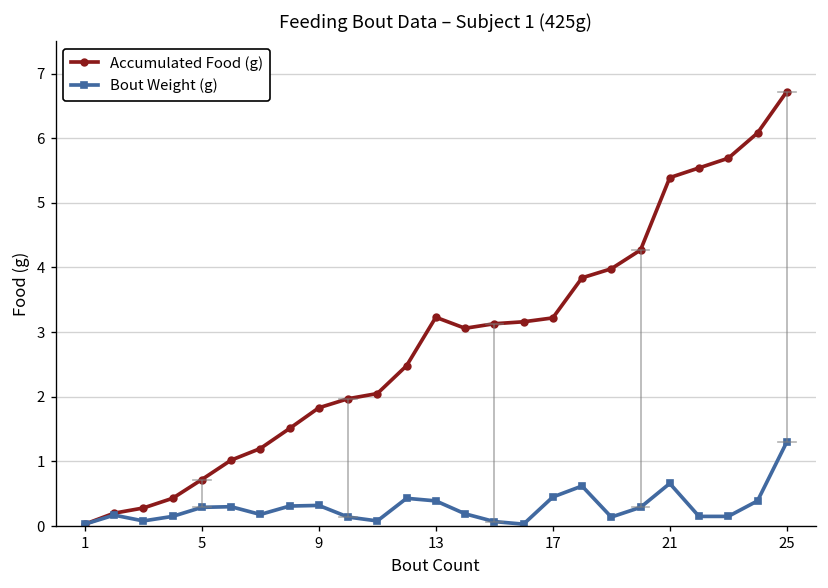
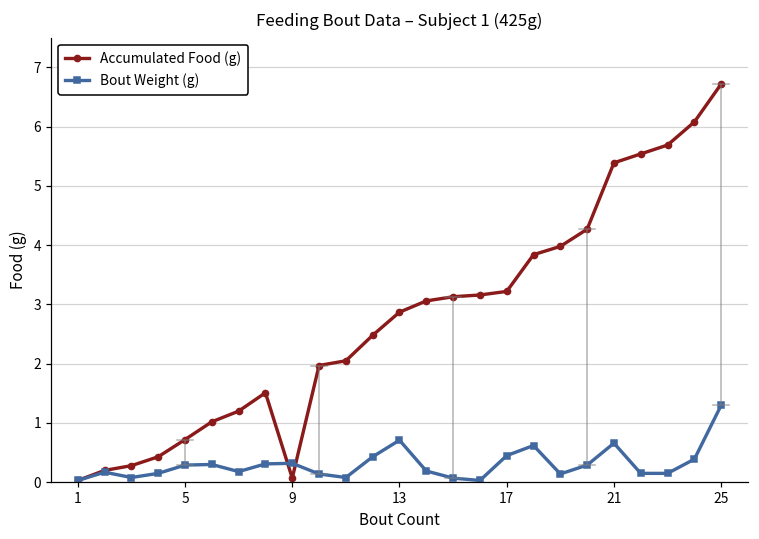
Accumulated Food (g), 9: 1.8 -> 0.1
Accumulated Food (g), 13: 3.2 -> 2.9
Bout Weight (g), 13: 0.4 -> 0.7
